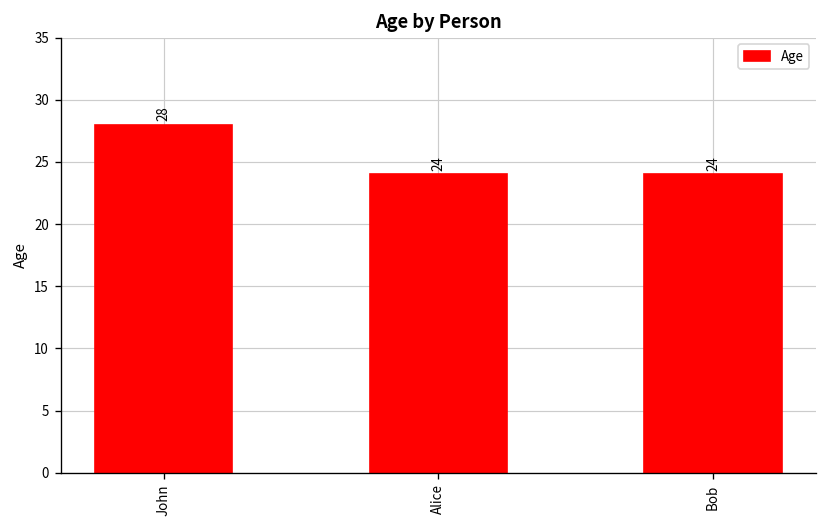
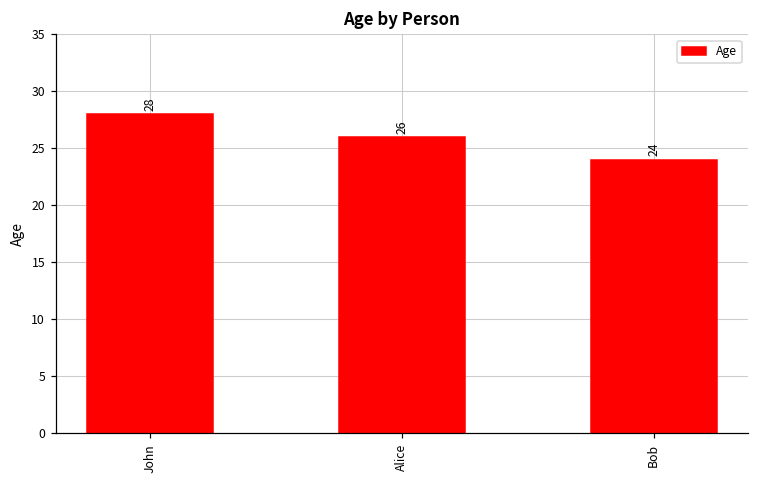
Alice: 24 -> 26
